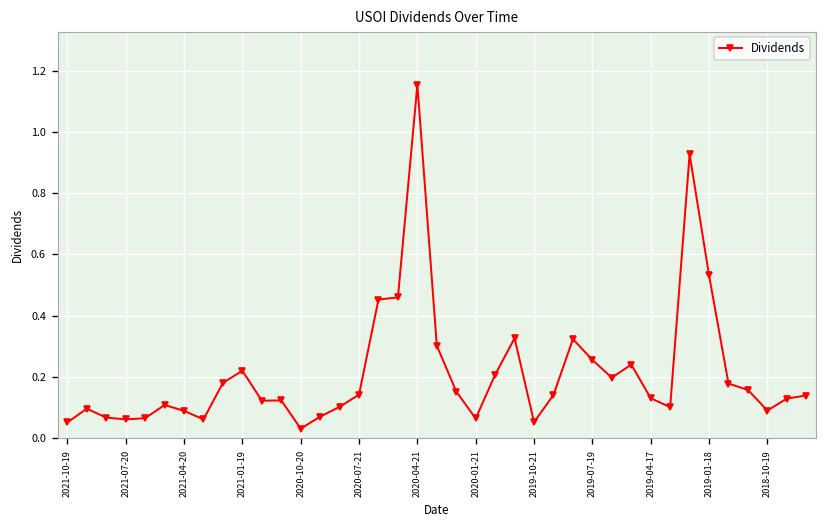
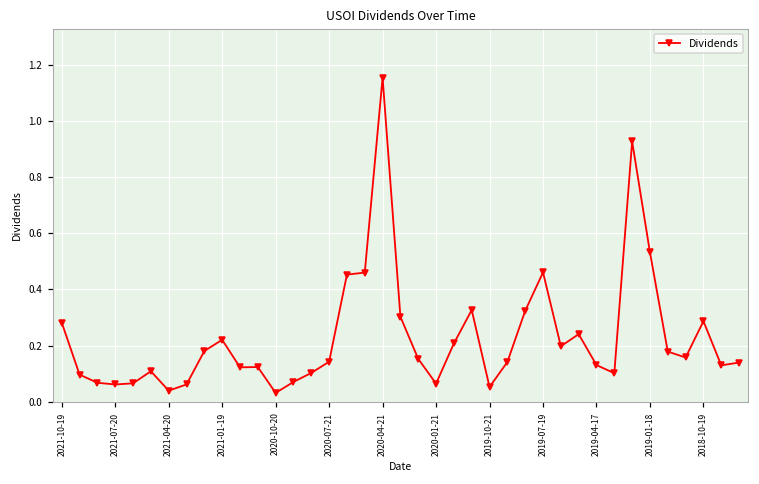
2021-10-19: 0.05 -> 0.28
2021-04-20: 0.09 -> 0.04
2019-07-19: 0.26 -> 0.46
2018-10-19: 0.09 -> 0.29
